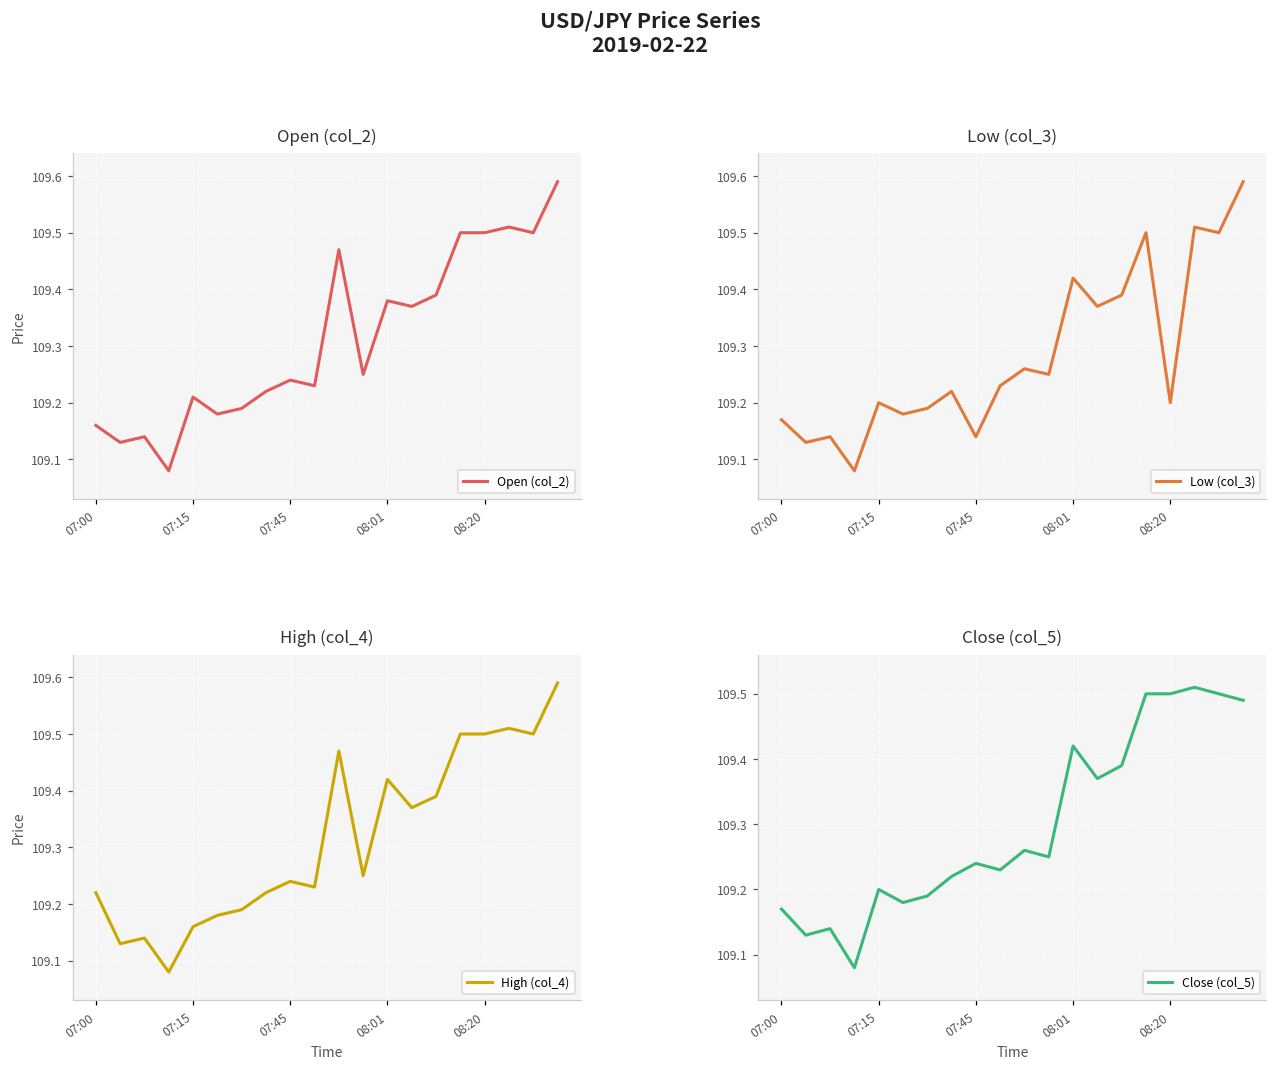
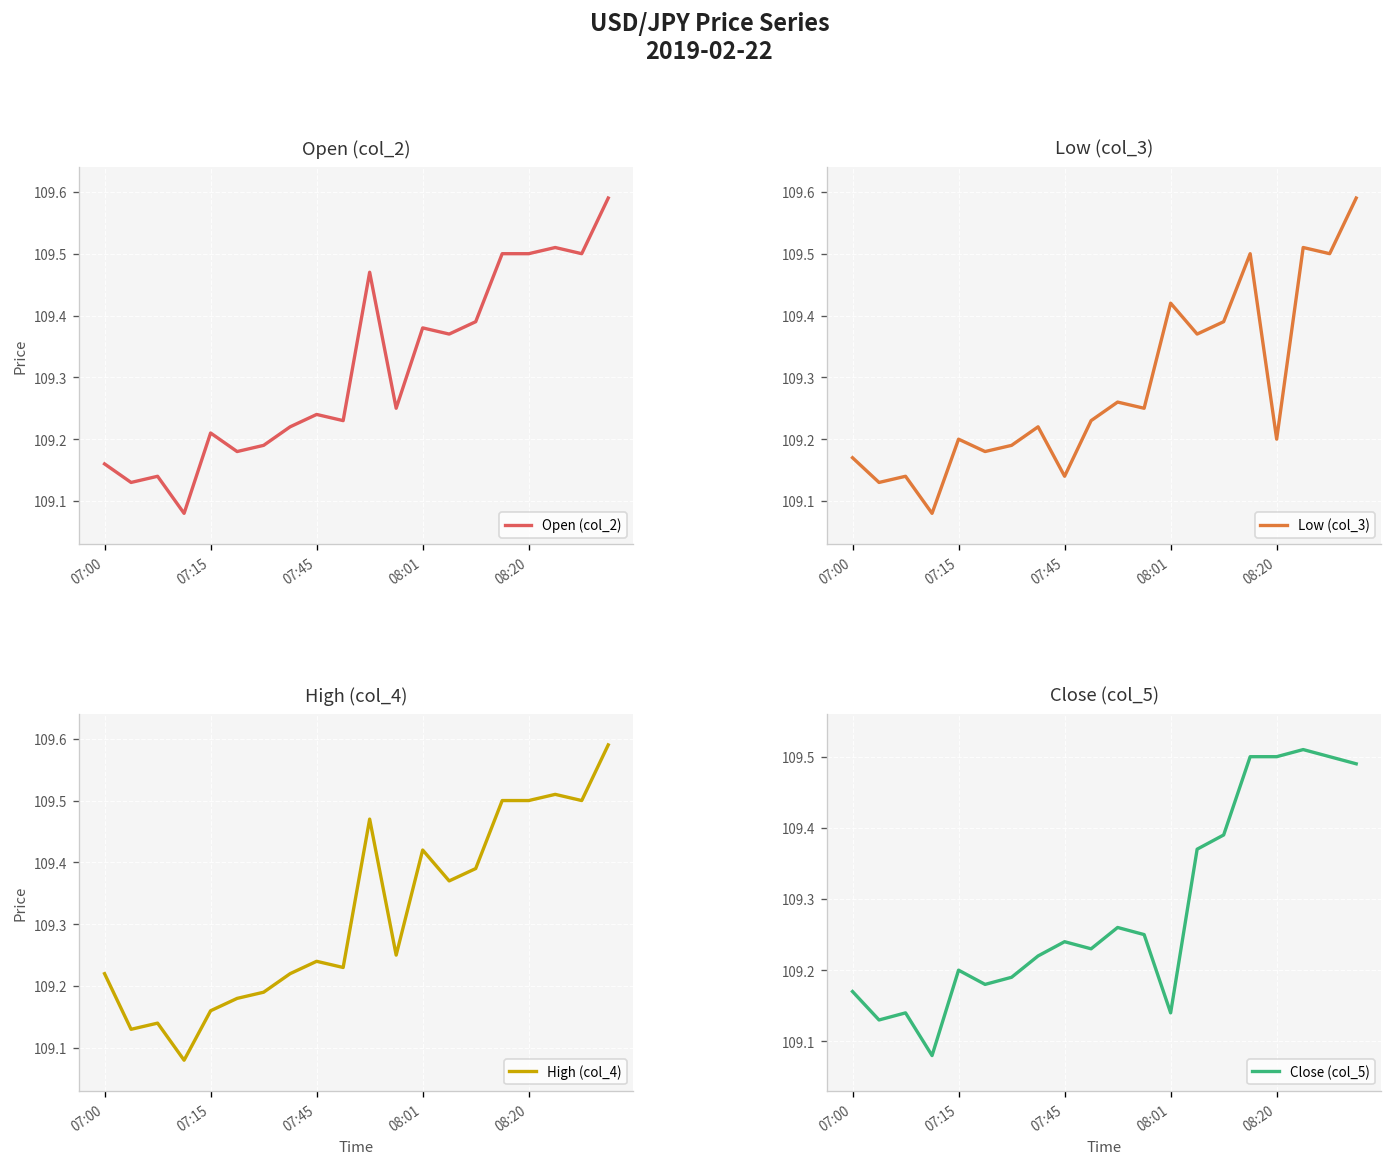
Close (col_5), 08:01: 109.42 -> 109.14
